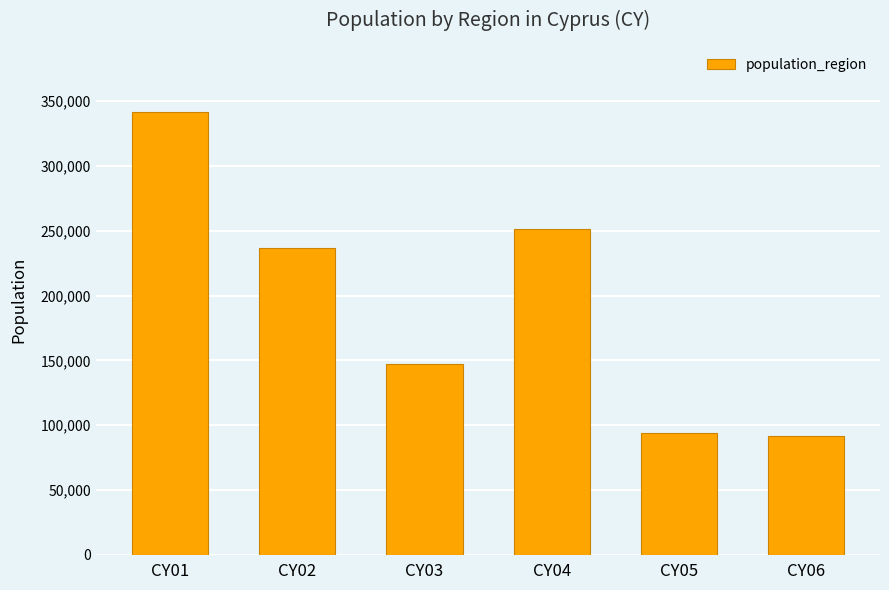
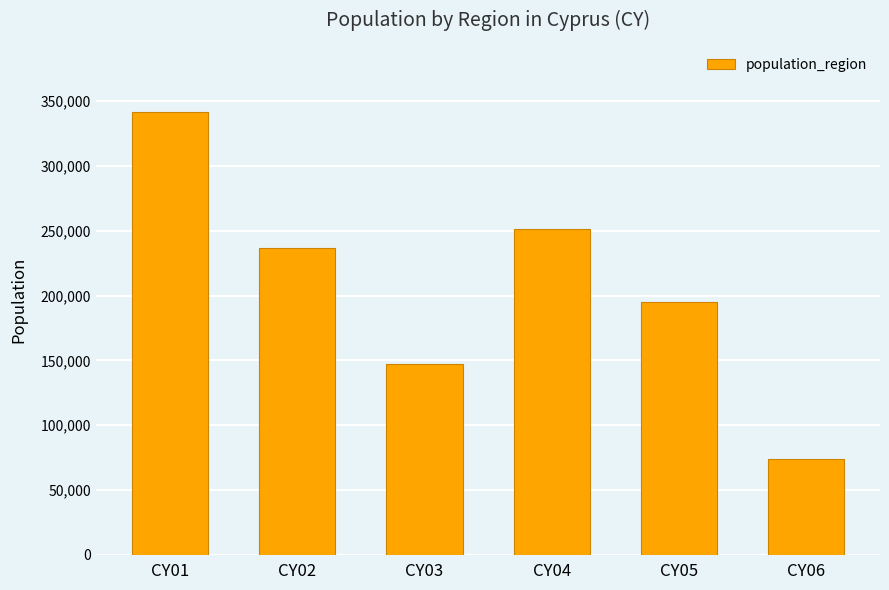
CY05: 94,000 -> 195,000
CY06: 92,000 -> 74,000
